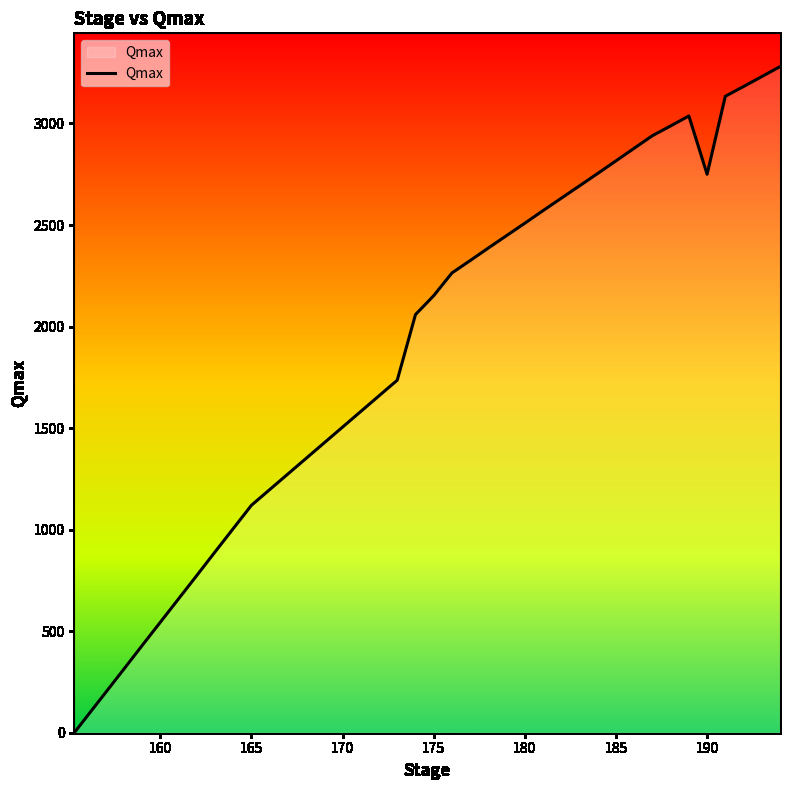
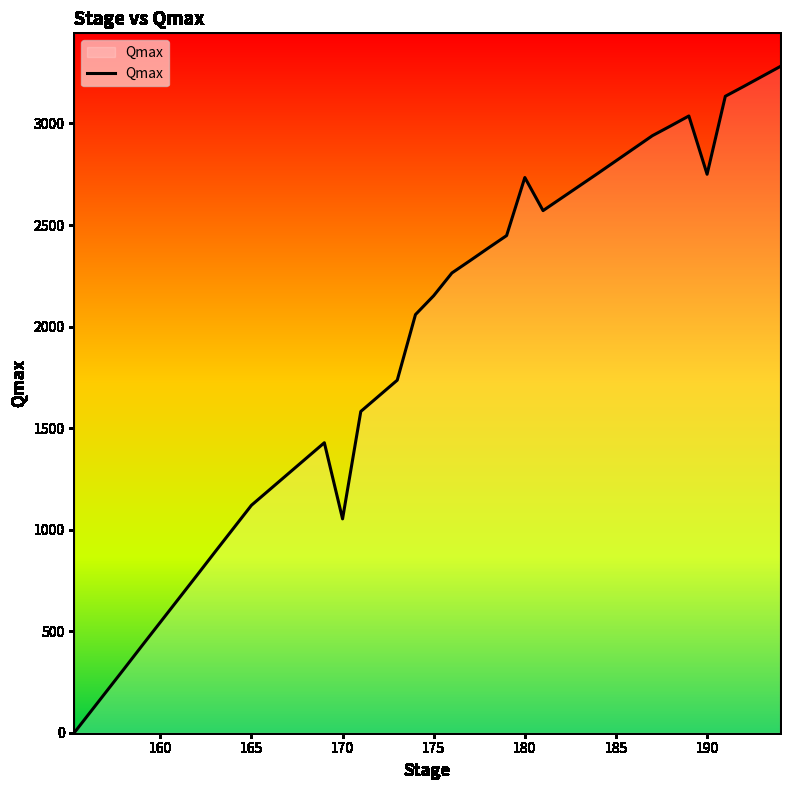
170: 1510 -> 1050
180: 2510 -> 2730
